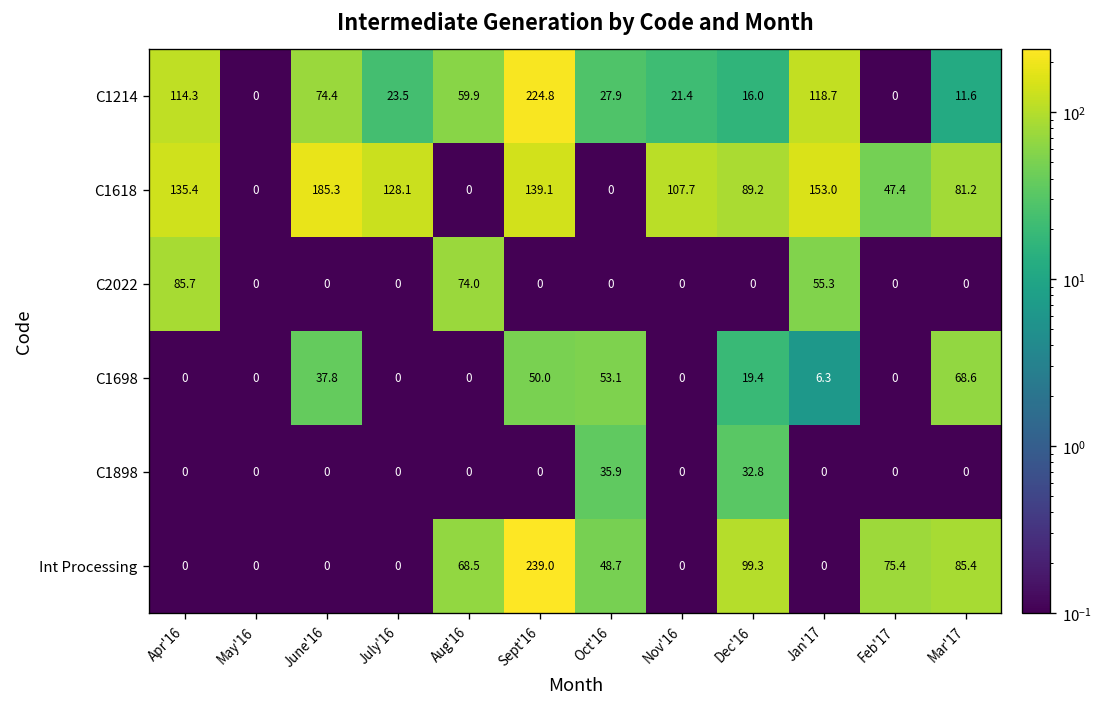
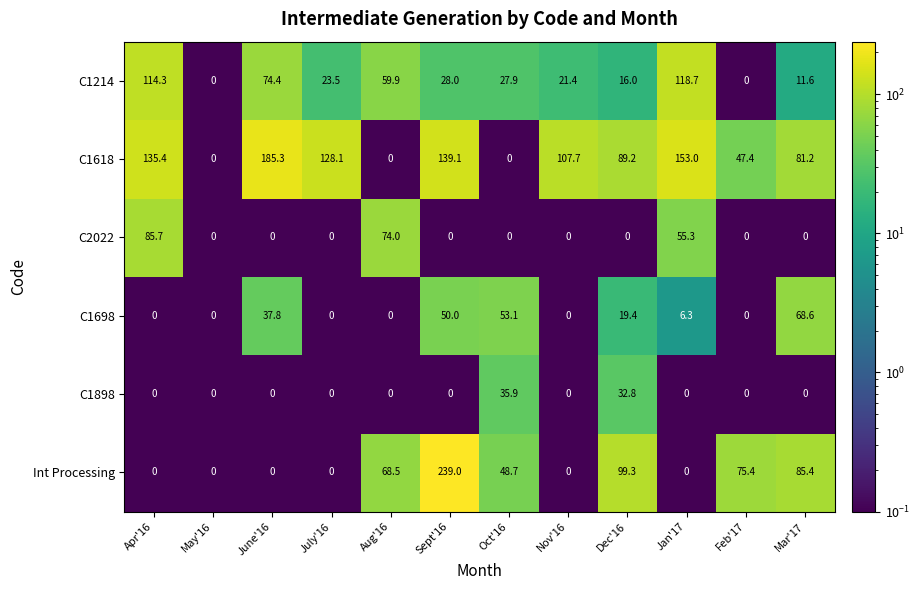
C1214, Sept'16: 224.8 -> 28.0
